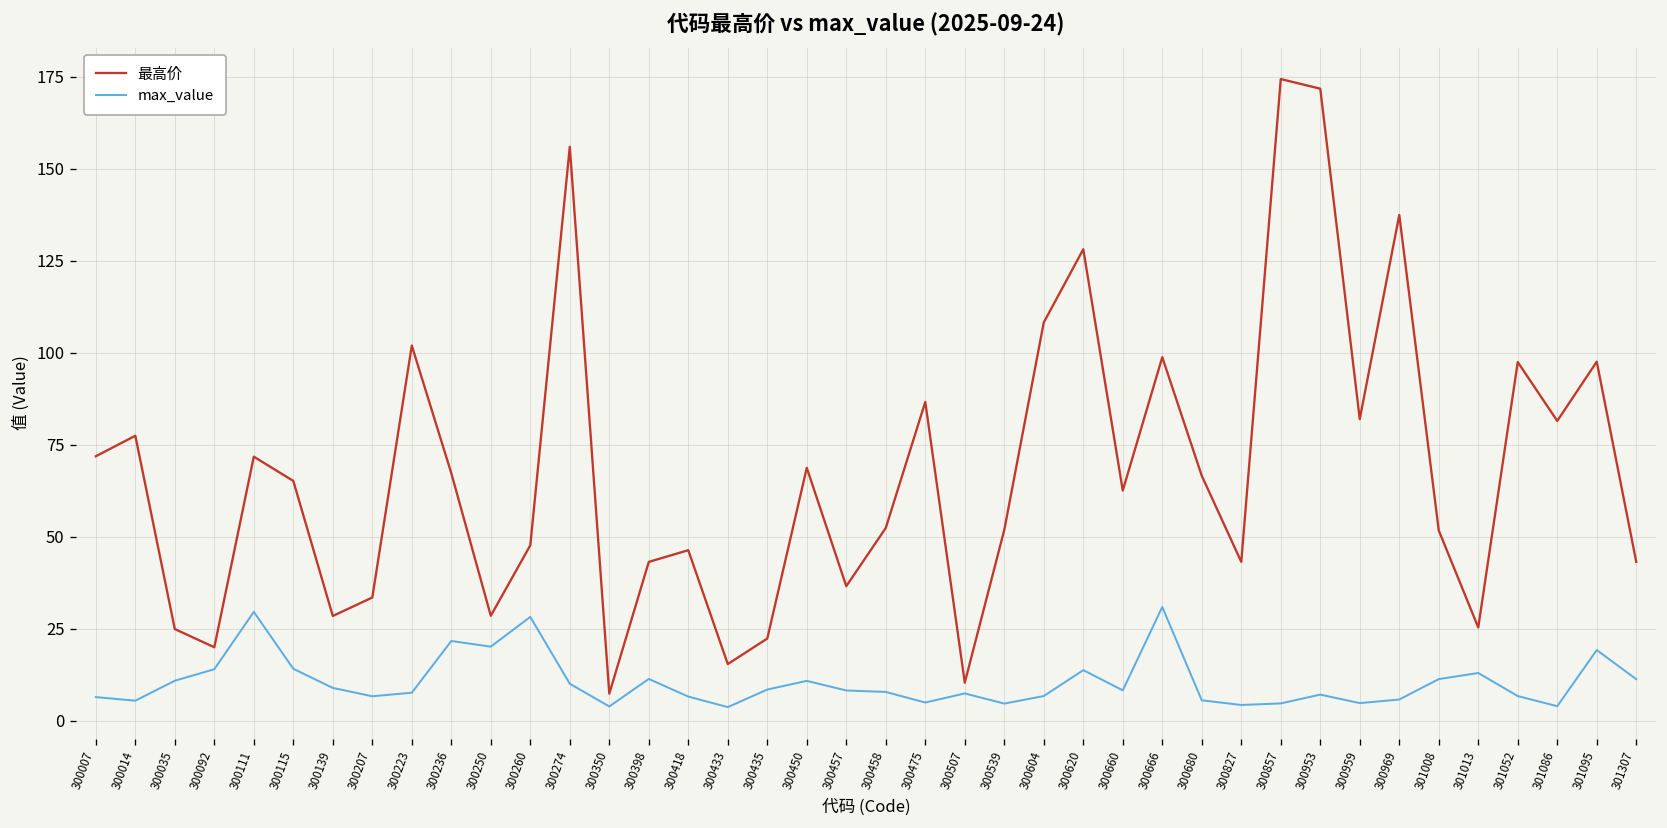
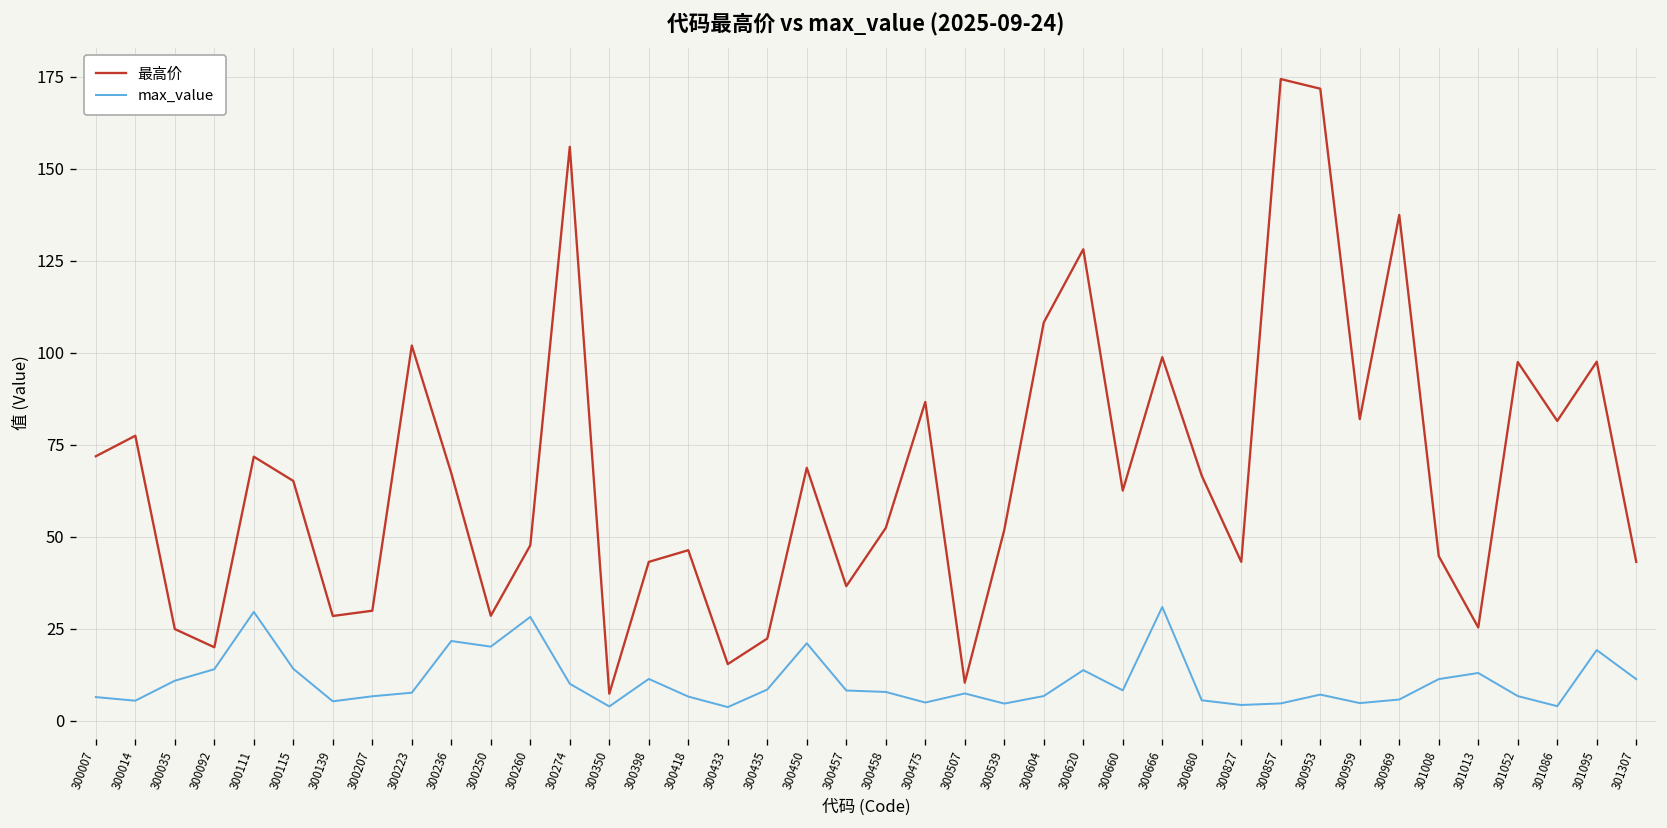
max_value, 300139: 9 -> 5
最高价, 300207: 34 -> 30
max_value, 300450: 11 -> 21
最高价, 301008: 52 -> 45
